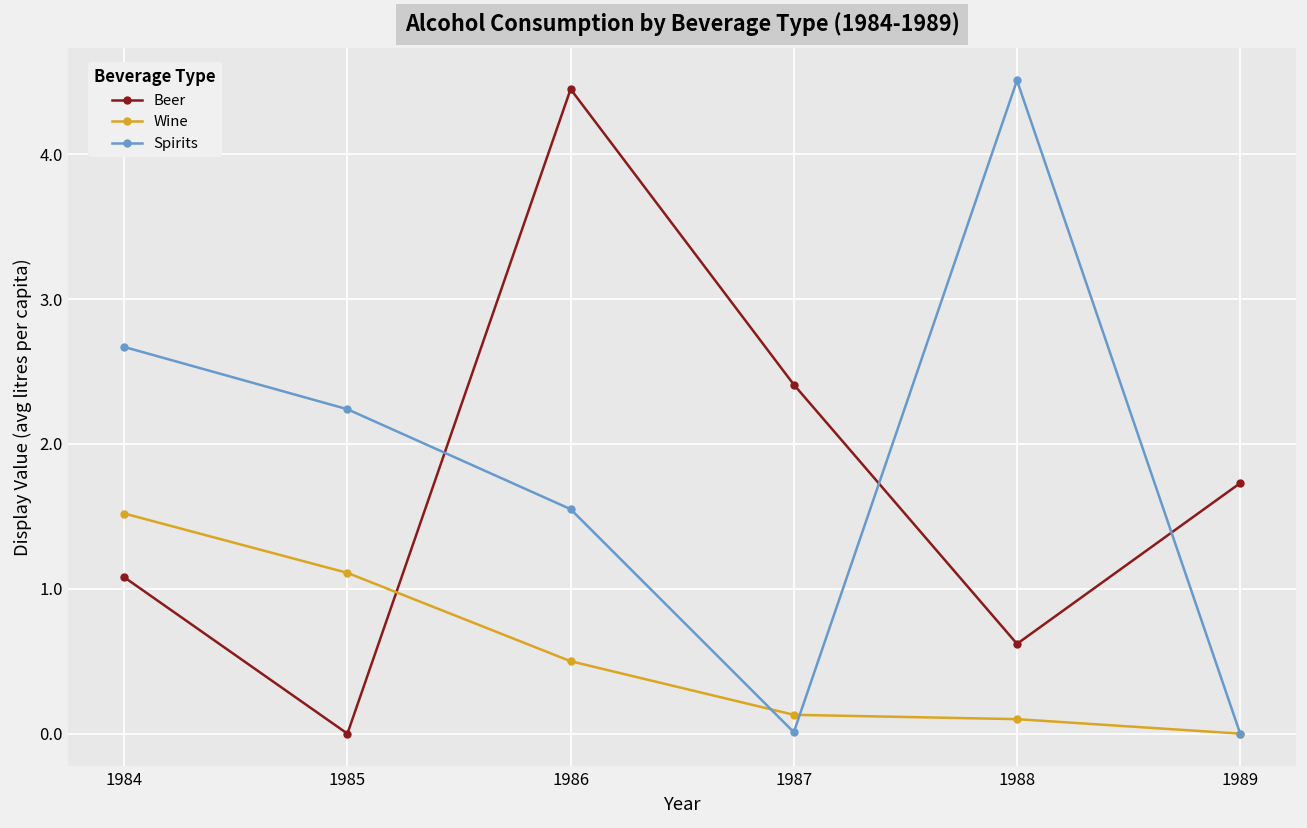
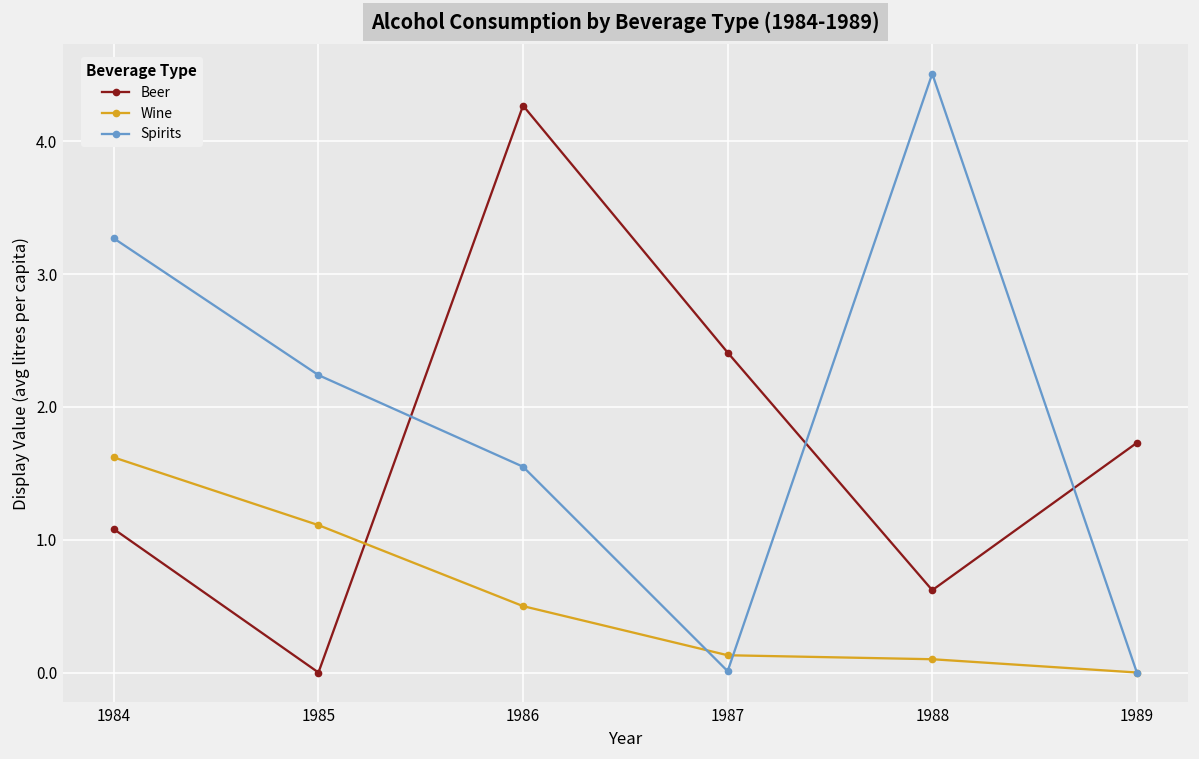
Wine, 1984: 1.52 -> 1.62
Spirits, 1984: 2.67 -> 3.27
Beer, 1986: 4.45 -> 4.27
